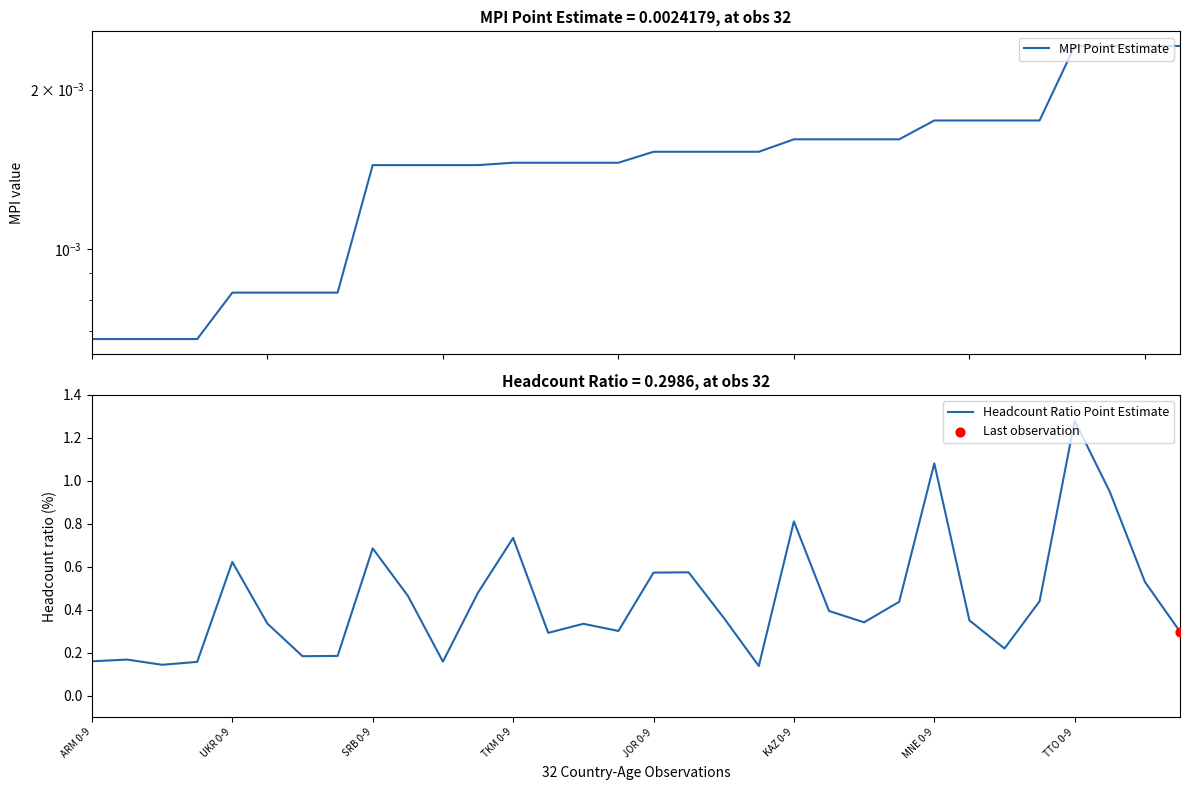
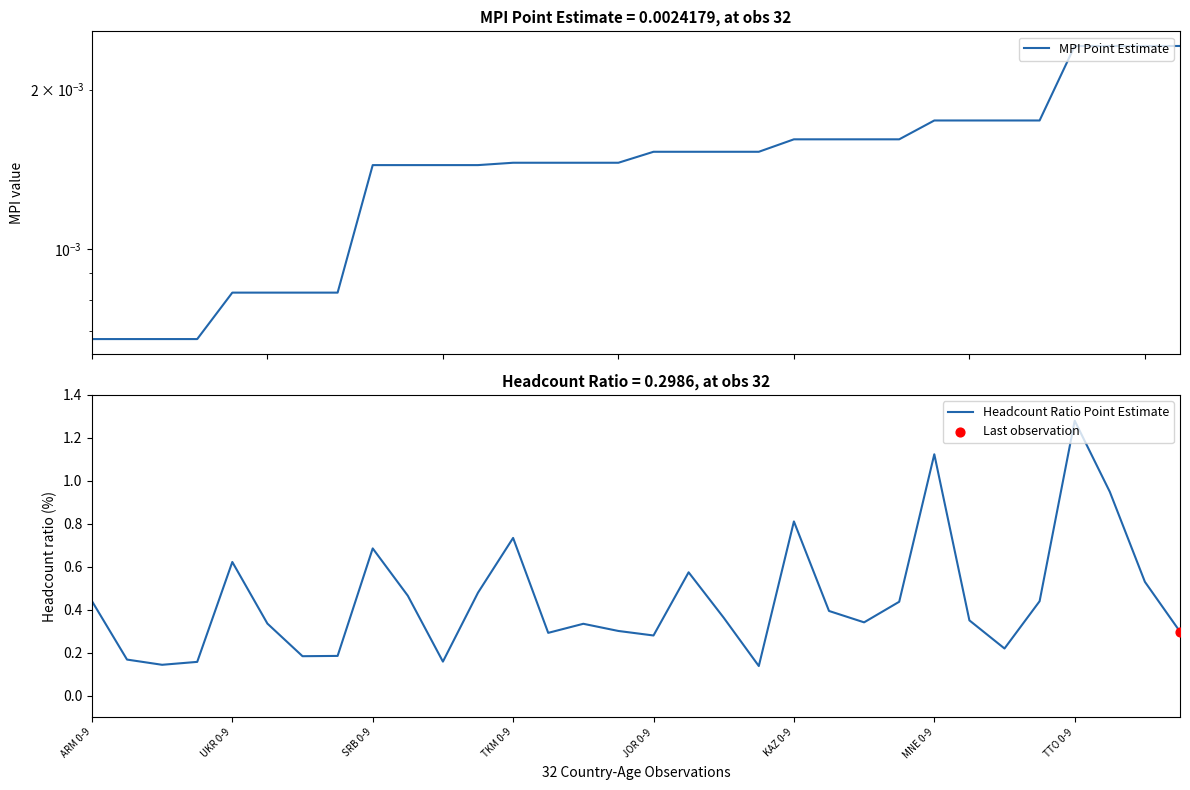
Headcount Ratio = 0.2986, at obs 32, Headcount Ratio Point Estimate, ARM 0-9: 0.16 -> 0.44
Headcount Ratio = 0.2986, at obs 32, Headcount Ratio Point Estimate, JOR 0-9: 0.57 -> 0.28
Headcount Ratio = 0.2986, at obs 32, Headcount Ratio Point Estimate, MNE 0-9: 1.08 -> 1.12
